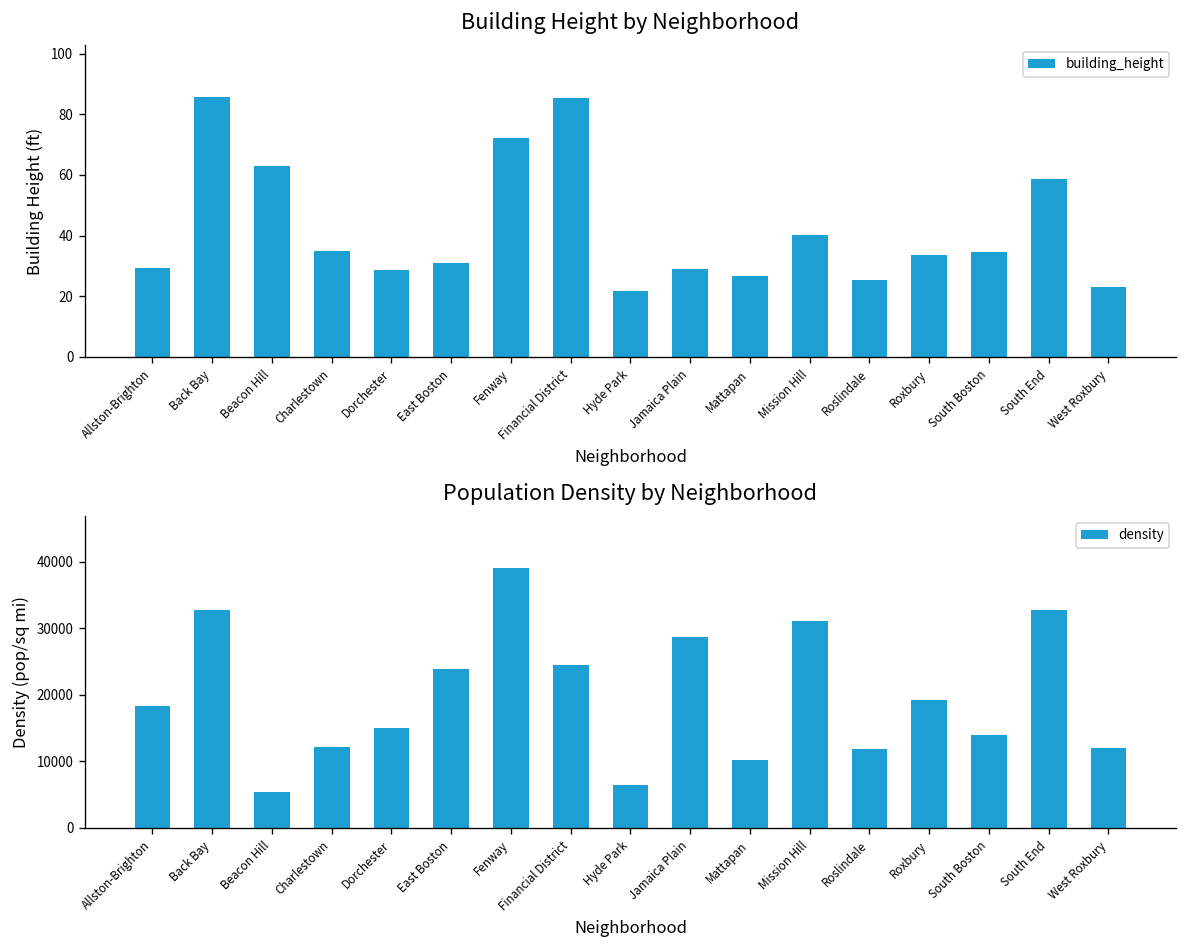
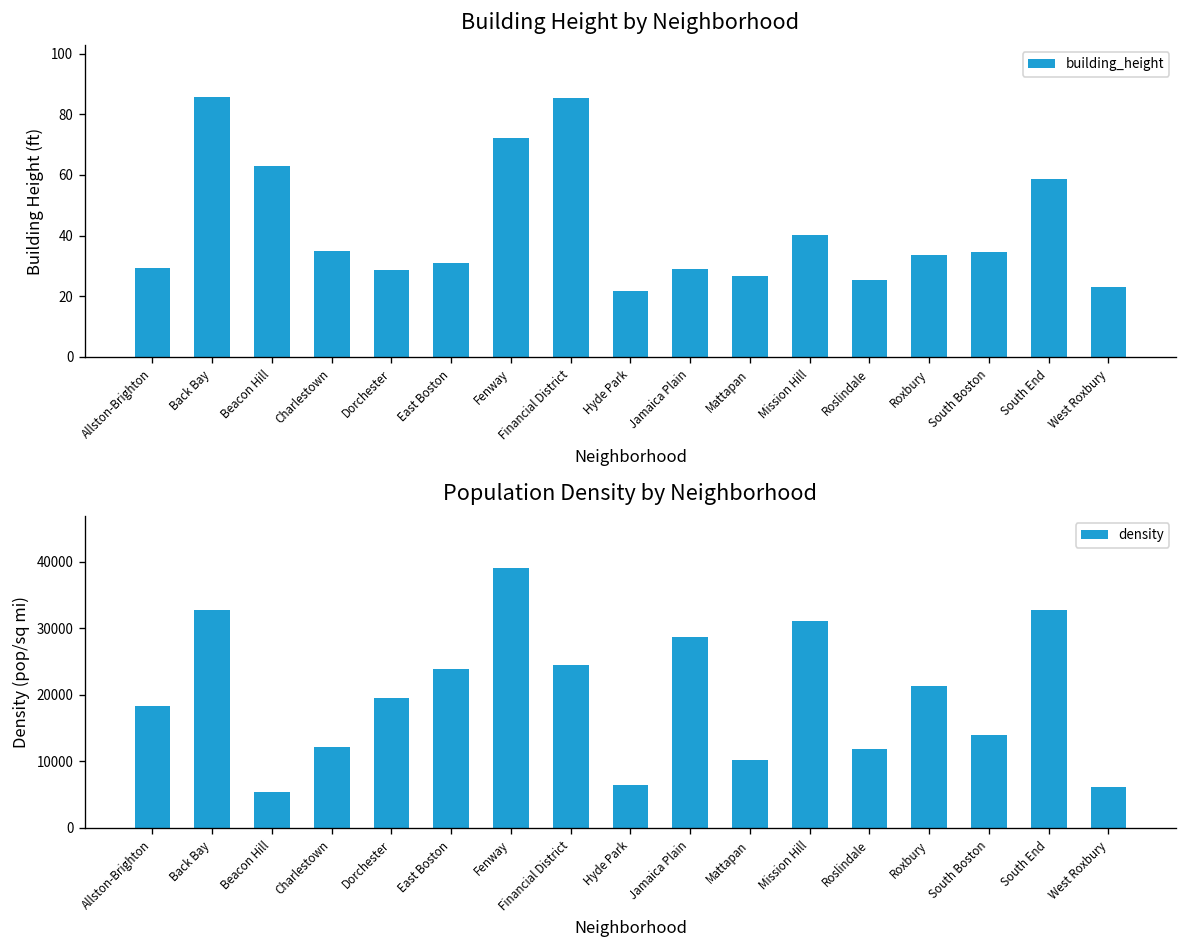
Population Density by Neighborhood, Dorchester: 15000 -> 19000
Population Density by Neighborhood, Roxbury: 19000 -> 21000
Population Density by Neighborhood, West Roxbury: 12000 -> 6000
